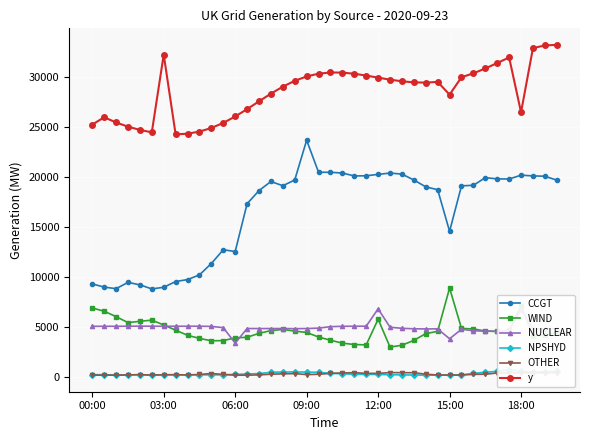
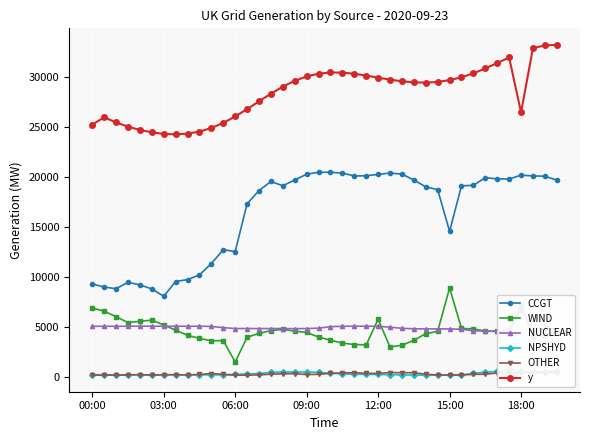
CCGT, 03:00: 9000 -> 8000
y, 03:00: 32000 -> 24000
WIND, 06:00: 4000 -> 1000
NUCLEAR, 06:00: 3000 -> 5000
CCGT, 09:00: 24000 -> 20000
NUCLEAR, 12:00: 7000 -> 5000
NUCLEAR, 15:00: 4000 -> 5000
y, 15:00: 28000 -> 30000
